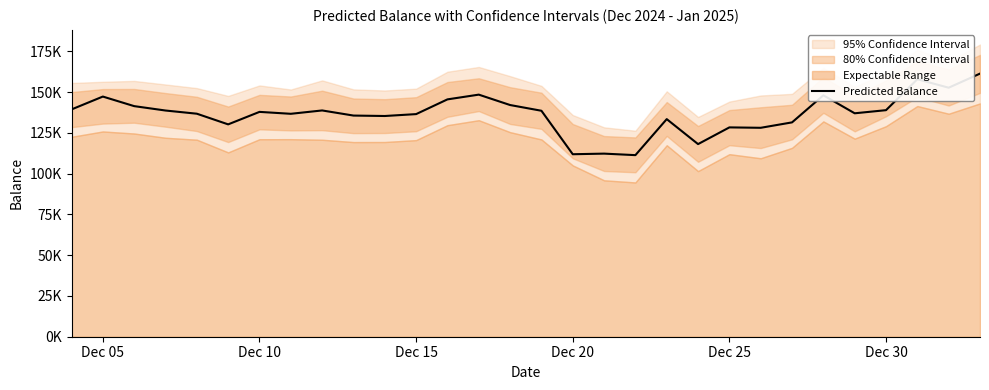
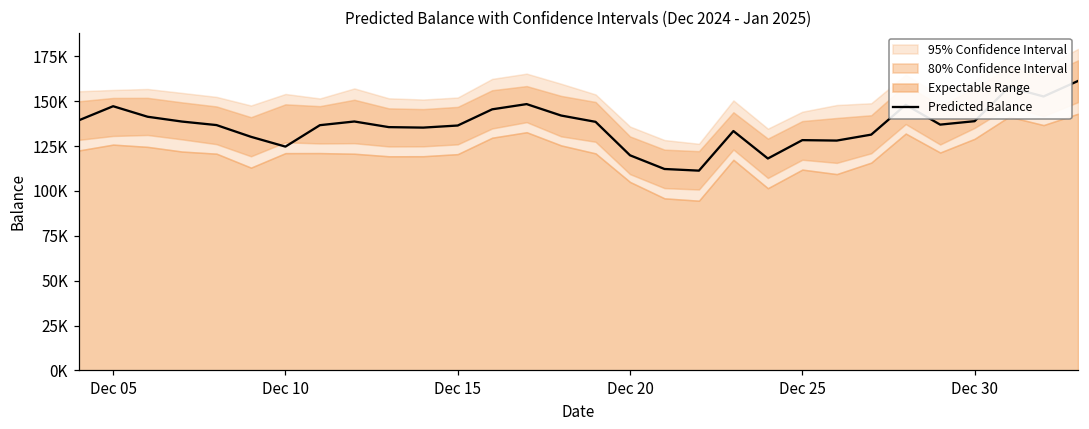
Predicted Balance, Dec 10: 138000 -> 125000
Predicted Balance, Dec 20: 112000 -> 120000
